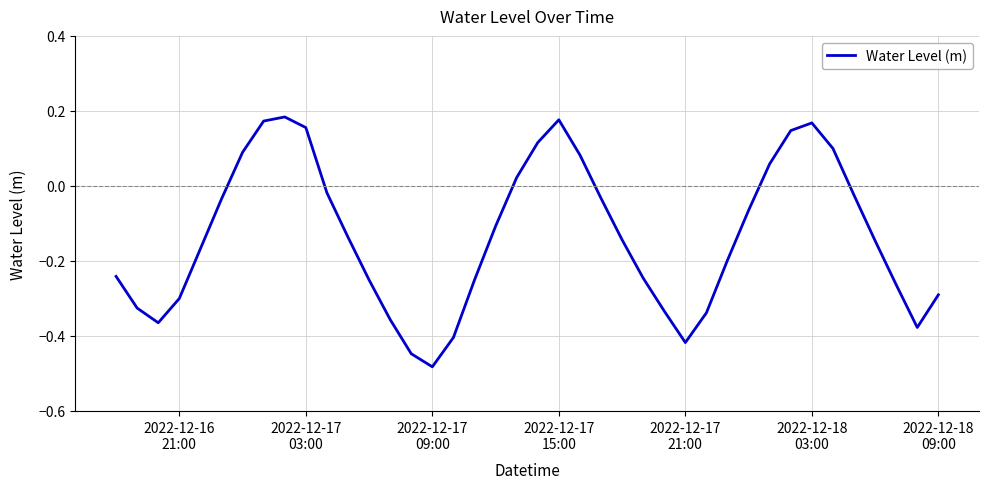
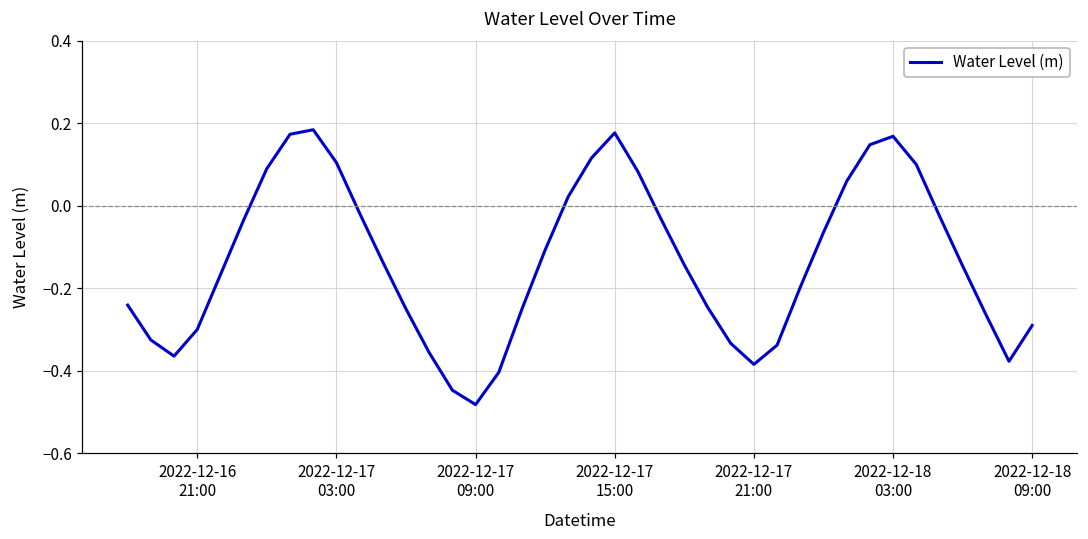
2022-12-17 03:00: 0.16 -> 0.10
2022-12-17 21:00: -0.42 -> -0.38
